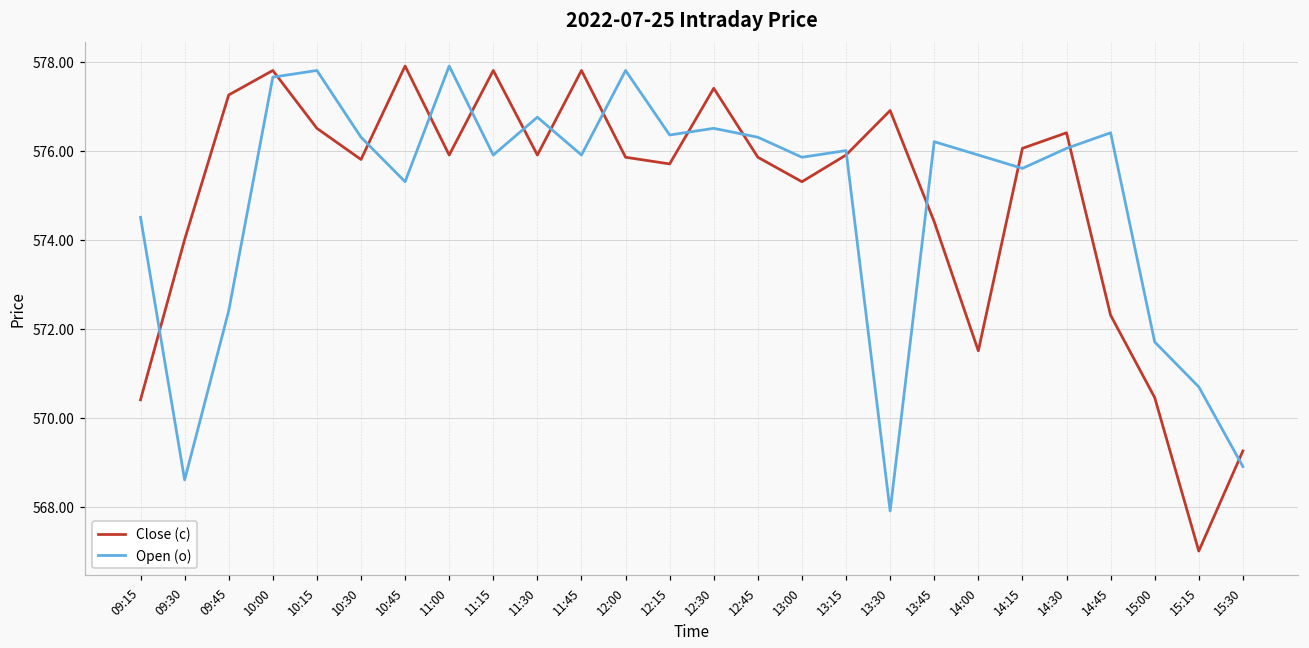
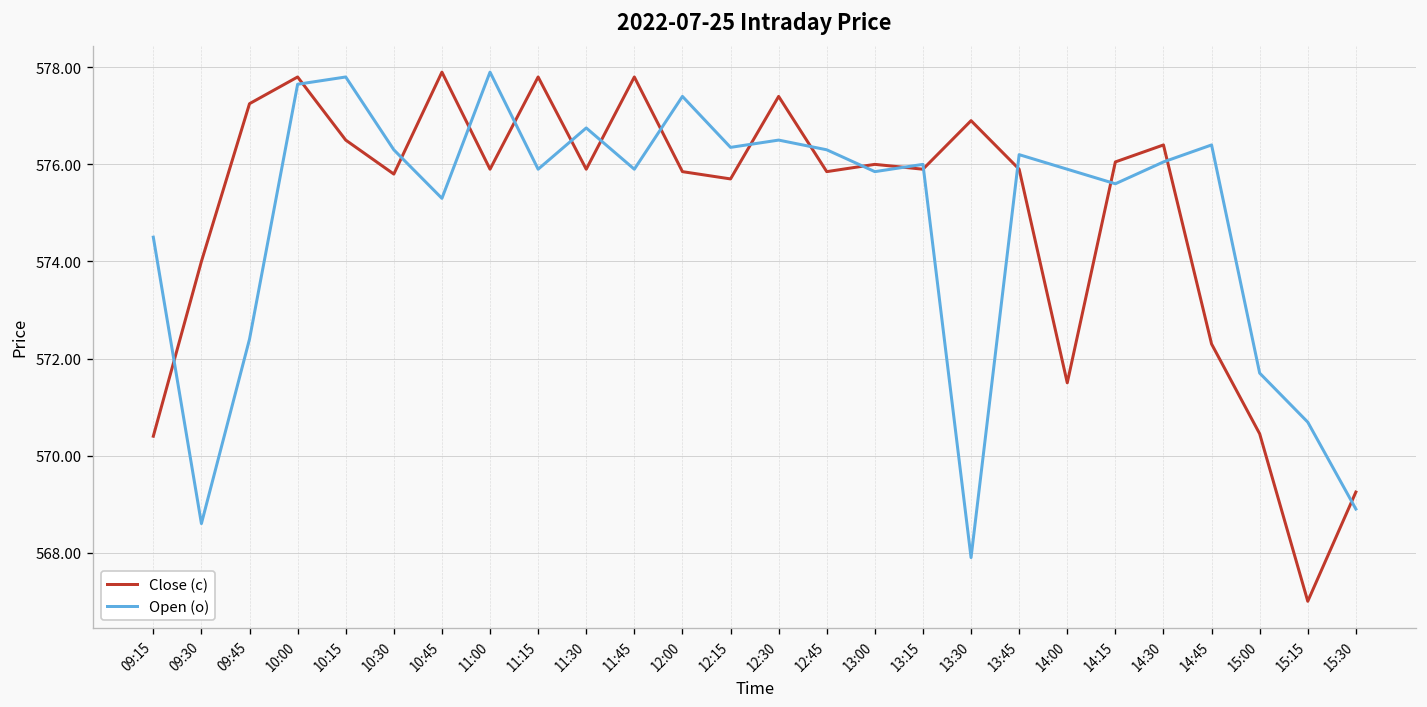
Open (o), 12:00: 577.8 -> 577.4
Close (c), 13:00: 575.3 -> 576.0
Close (c), 13:45: 574.4 -> 575.9
